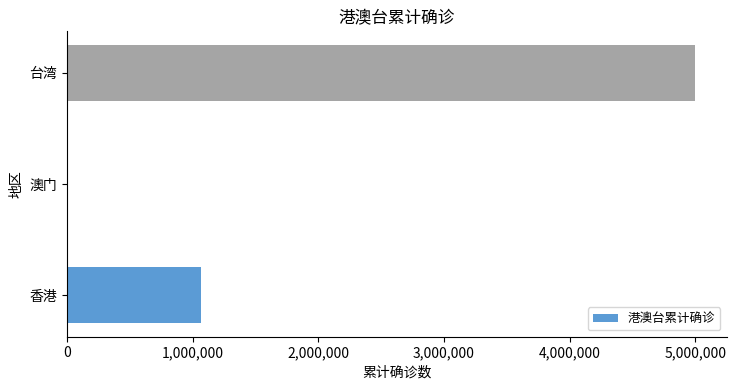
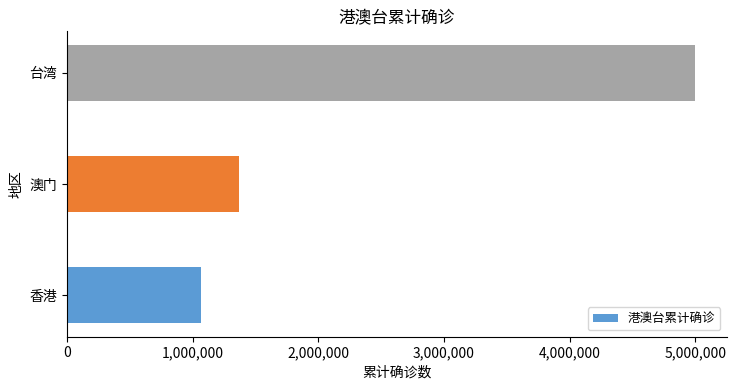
澳门: 0 -> 1,370,000
